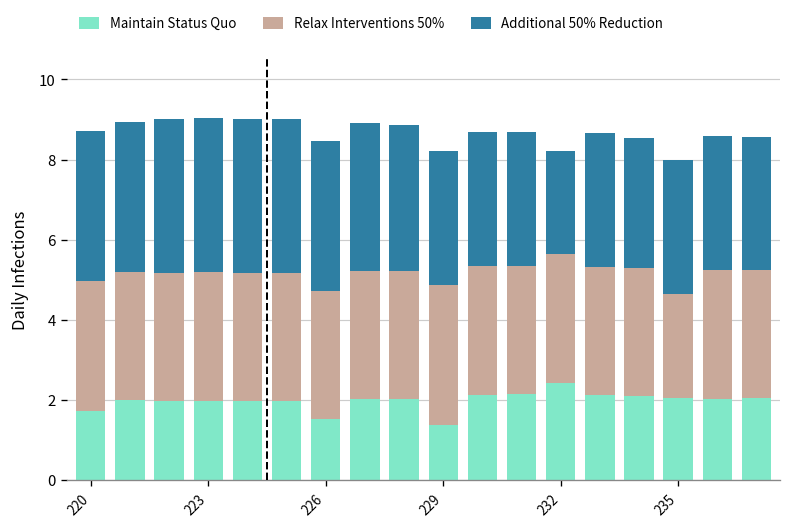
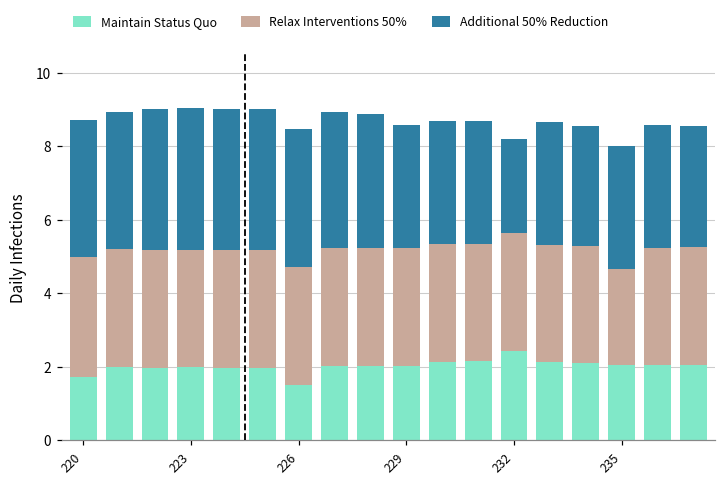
Maintain Status Quo, 229: 1.4 -> 2.0
Relax Interventions 50%, 229: 3.5 -> 3.2
